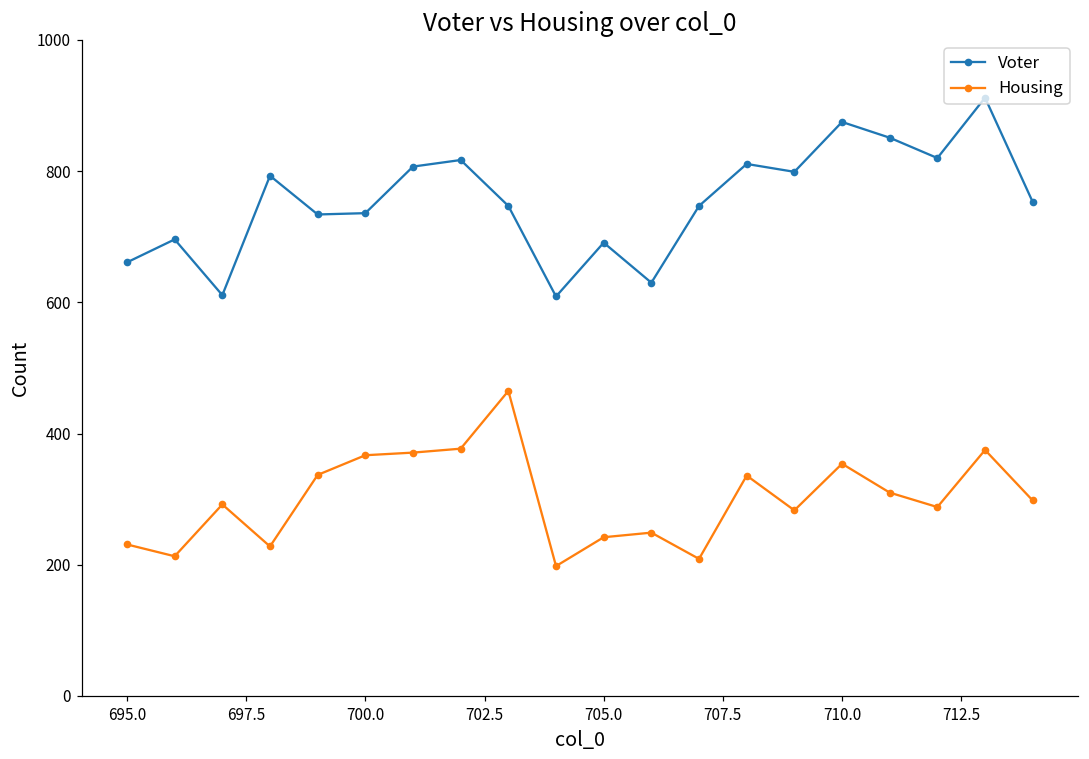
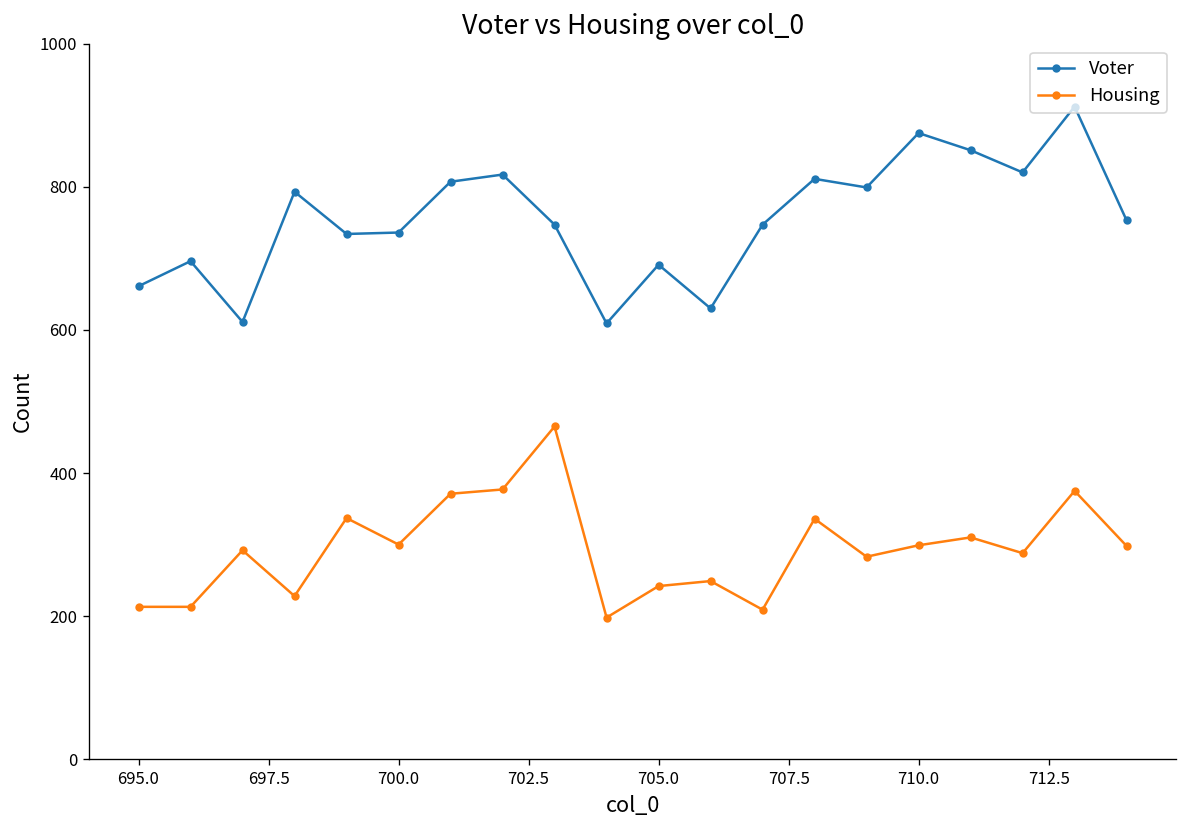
Housing, 695.0: 230 -> 210
Housing, 700.0: 370 -> 300
Housing, 710.0: 350 -> 300
